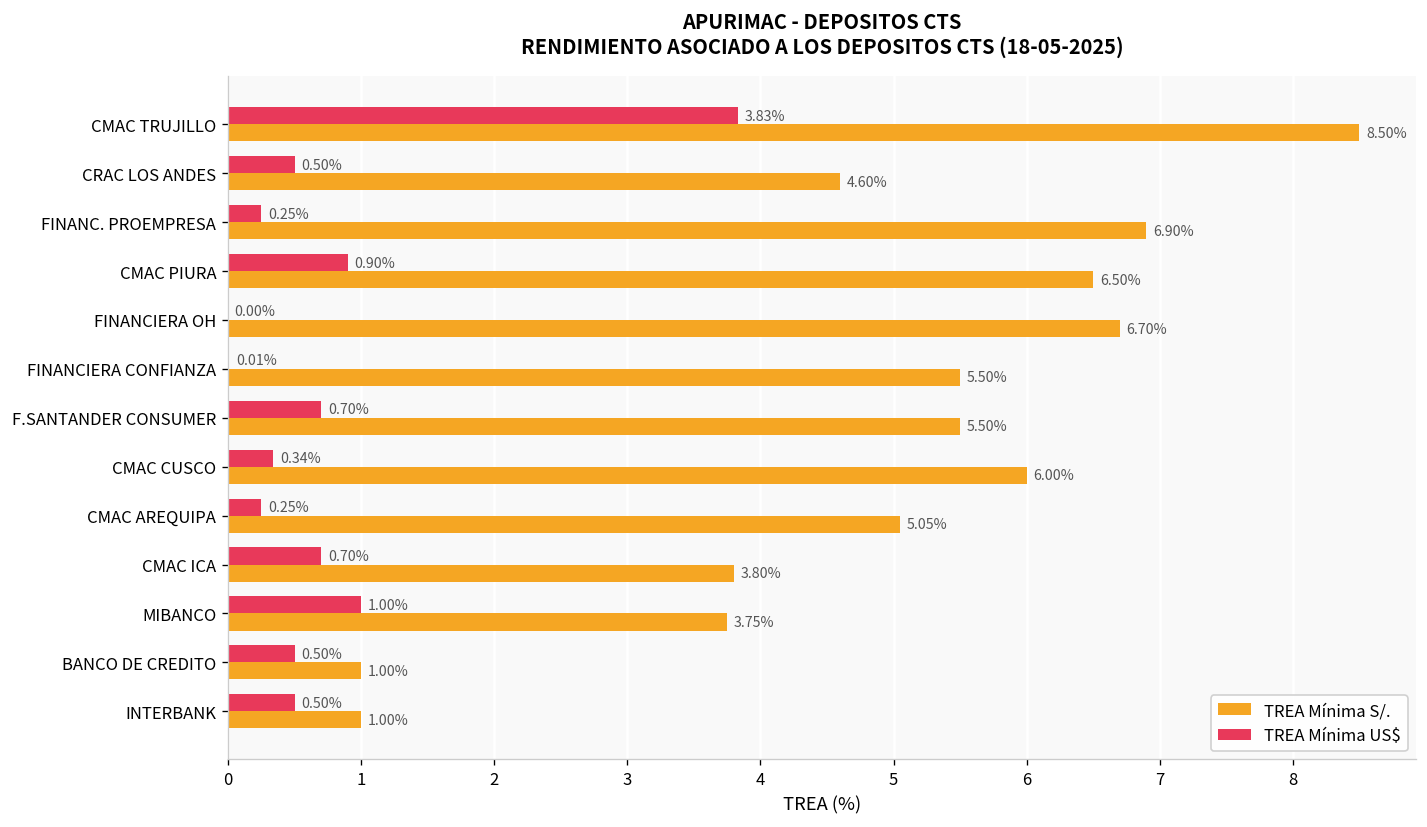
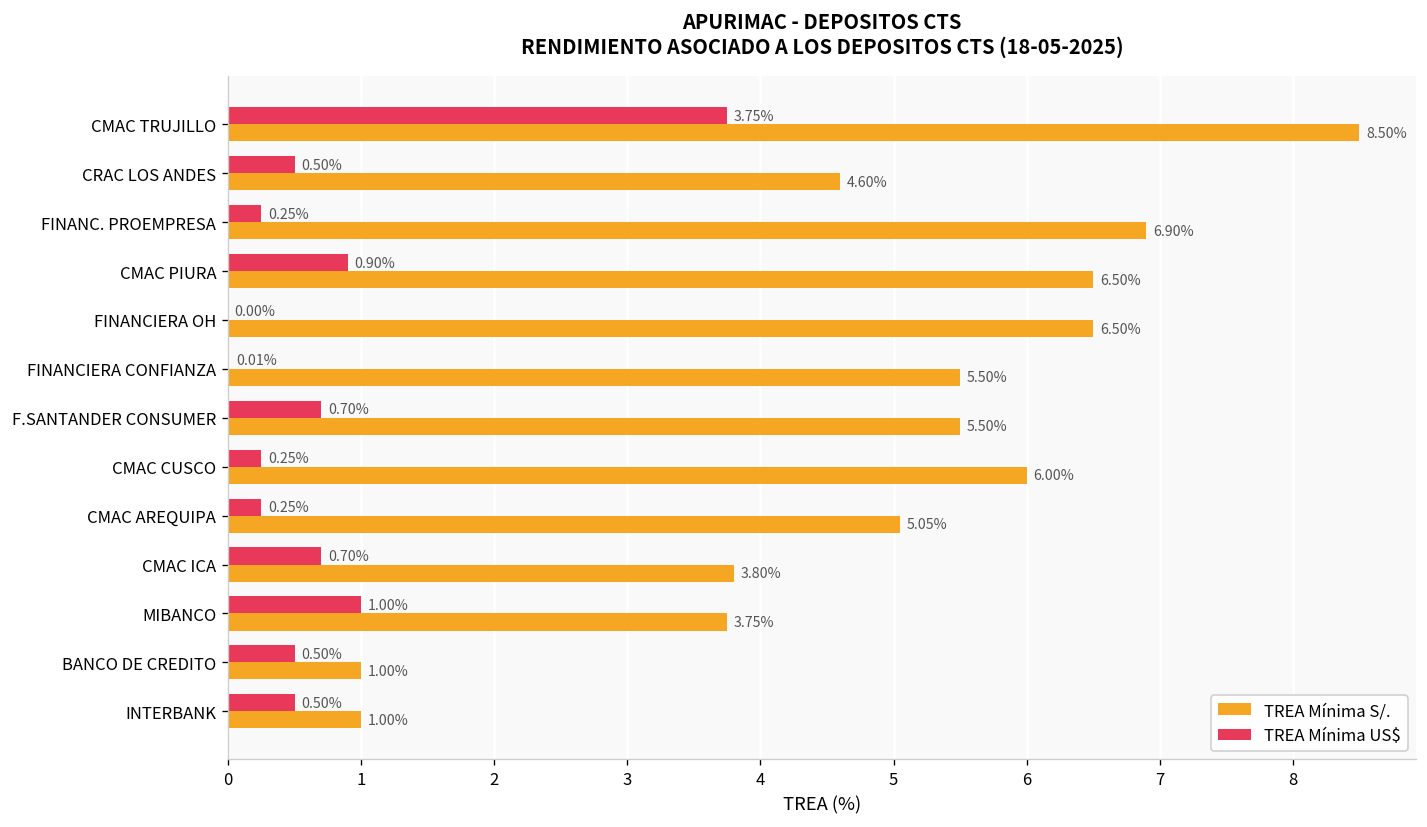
TREA Mínima US$, CMAC TRUJILLO: 3.83% -> 3.75%
TREA Mínima S/., FINANCIERA OH: 6.70% -> 6.50%
TREA Mínima US$, CMAC CUSCO: 0.34% -> 0.25%
